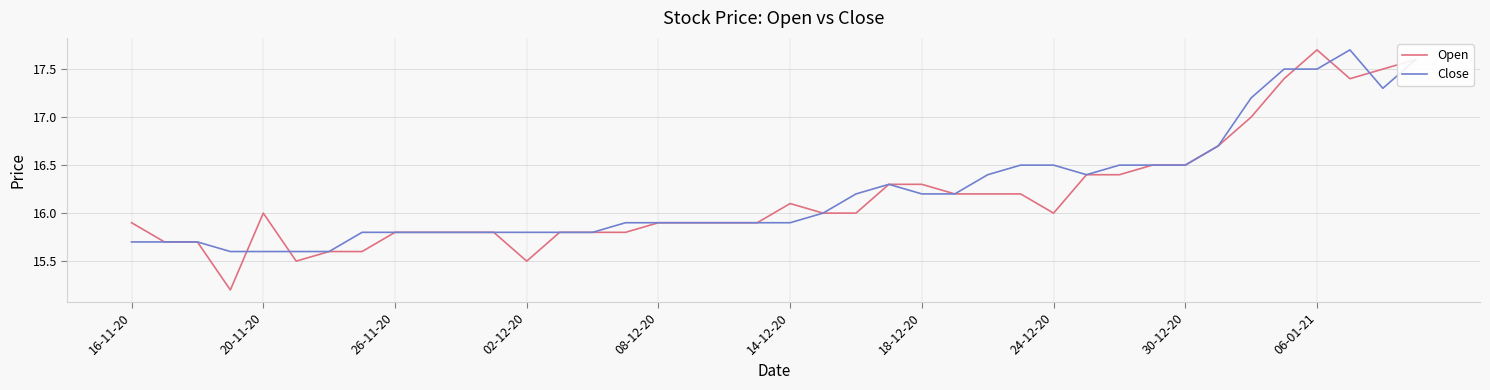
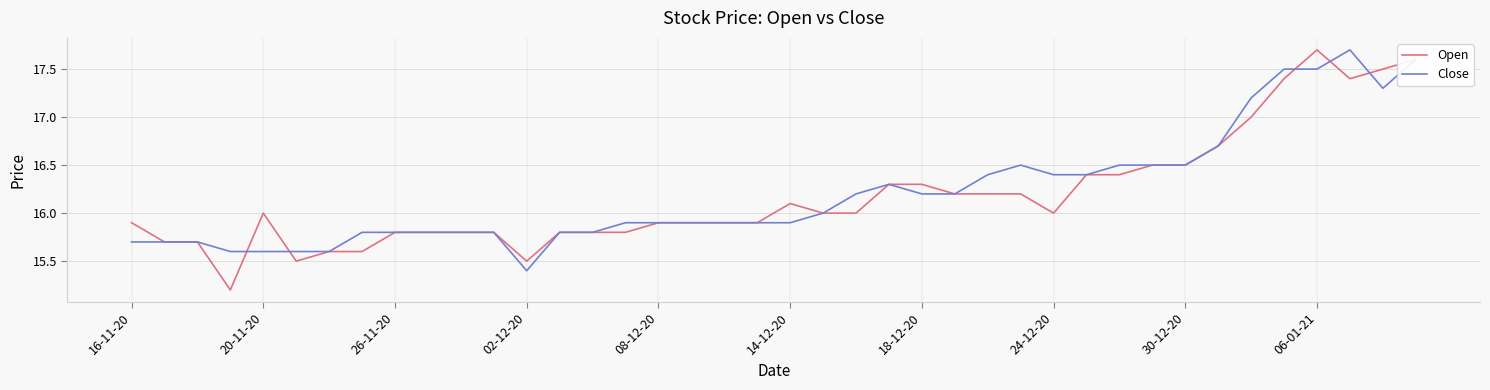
Close, 02-12-20: 15.8 -> 15.4
Close, 24-12-20: 16.5 -> 16.4
